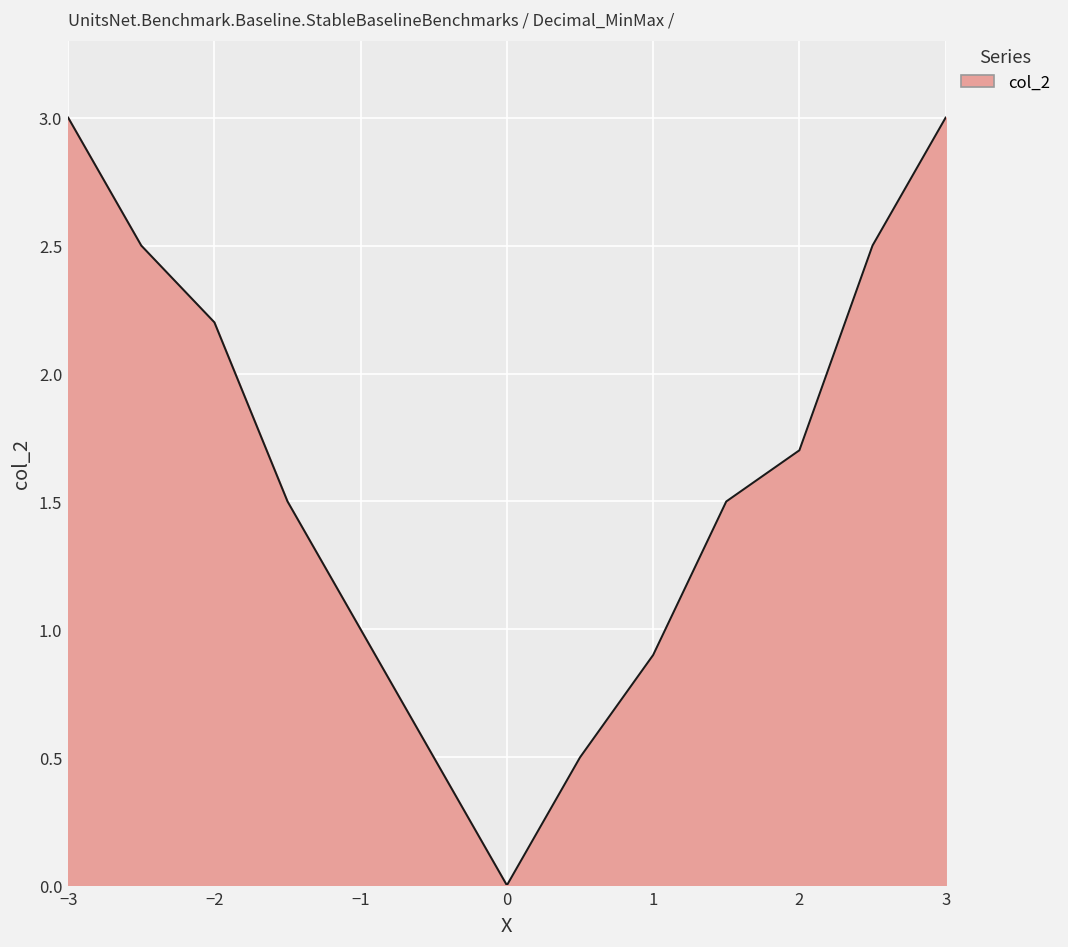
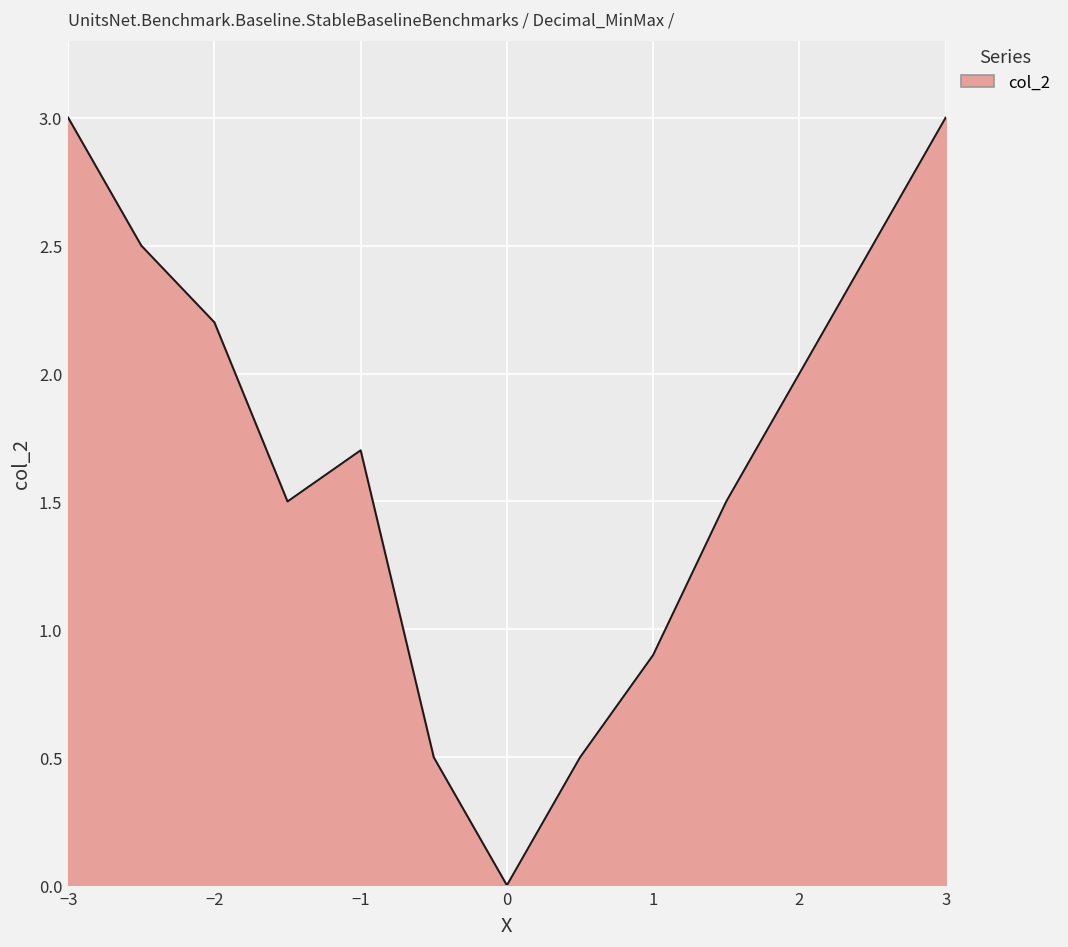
−1: 1.0 -> 1.7
2: 1.7 -> 2.0
